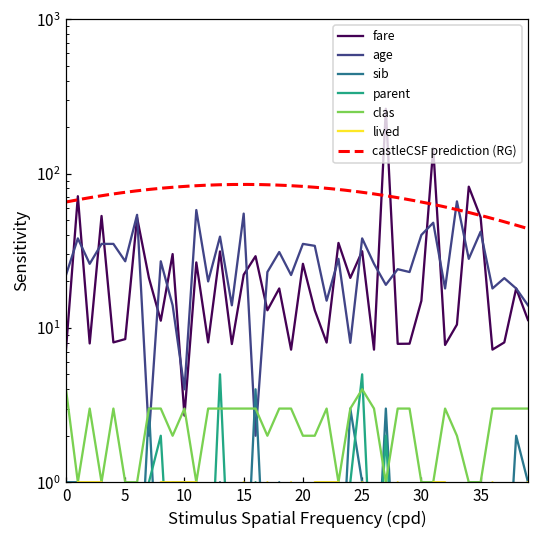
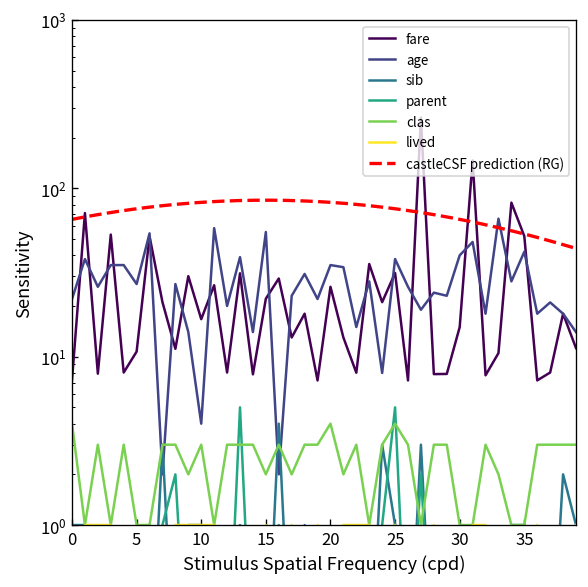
fare, 5: 8 -> 11
fare, 10: 2.7 -> 17
clas, 15: 3 -> 2
clas, 20: 2 -> 4
